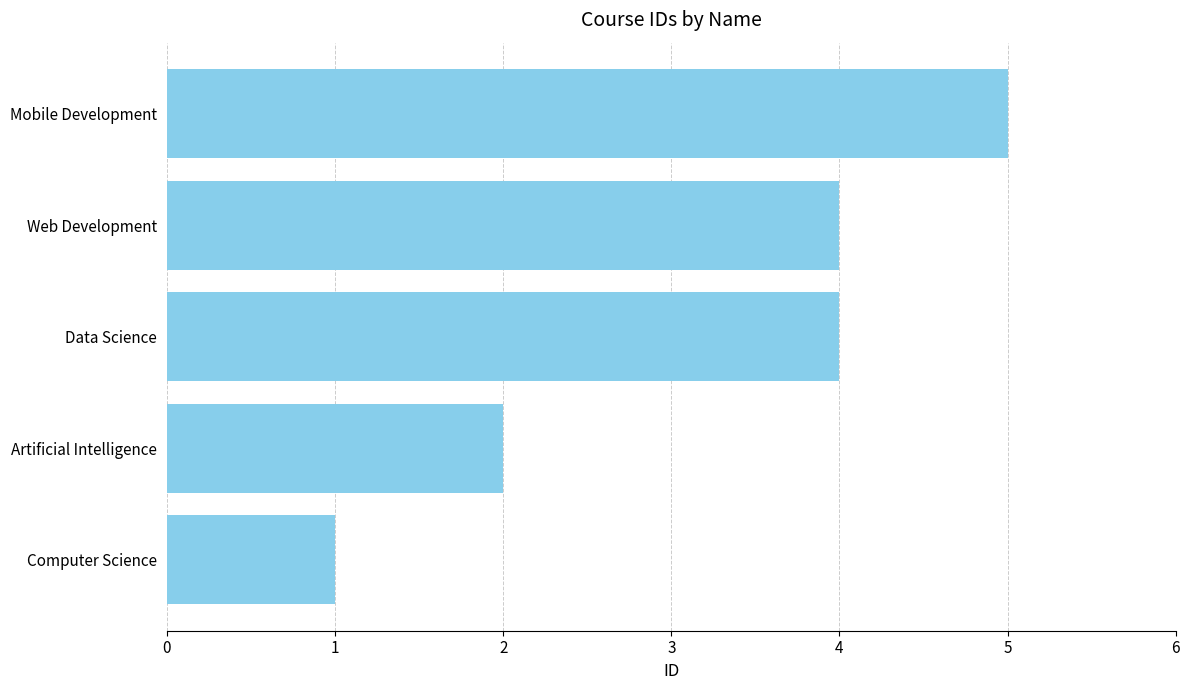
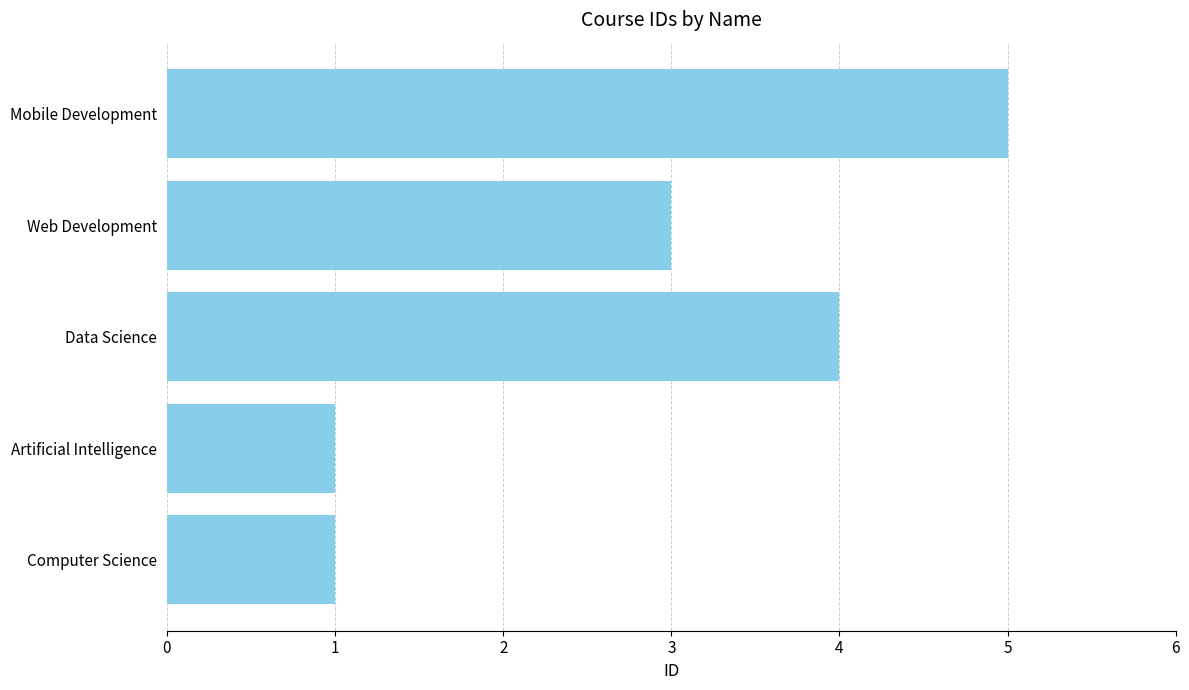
Web Development: 4 -> 3
Artificial Intelligence: 2 -> 1
